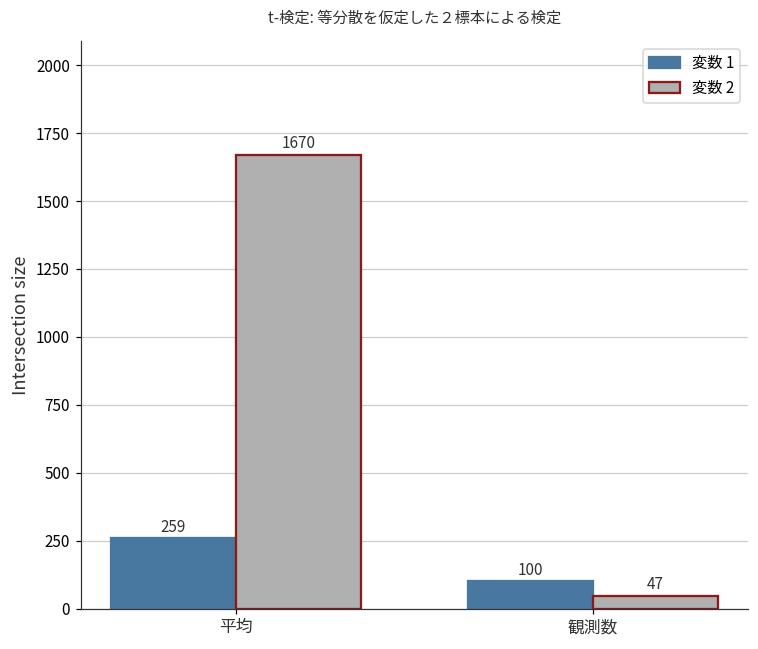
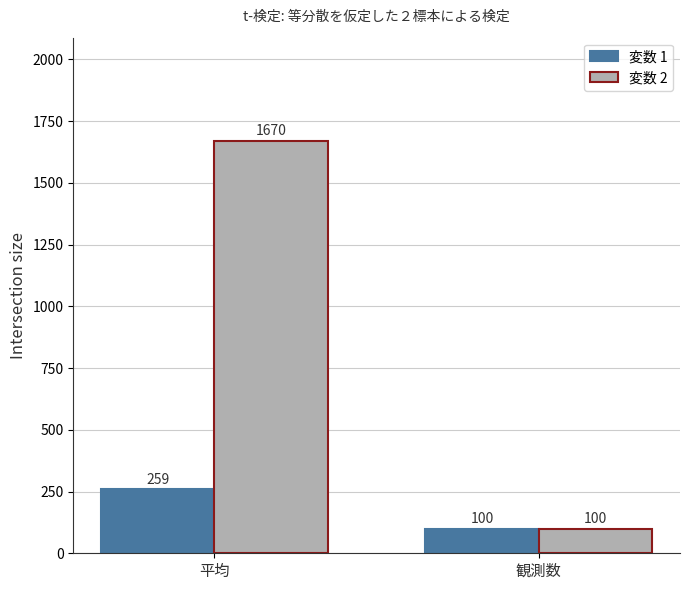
変数 2, 観測数: 47 -> 100
